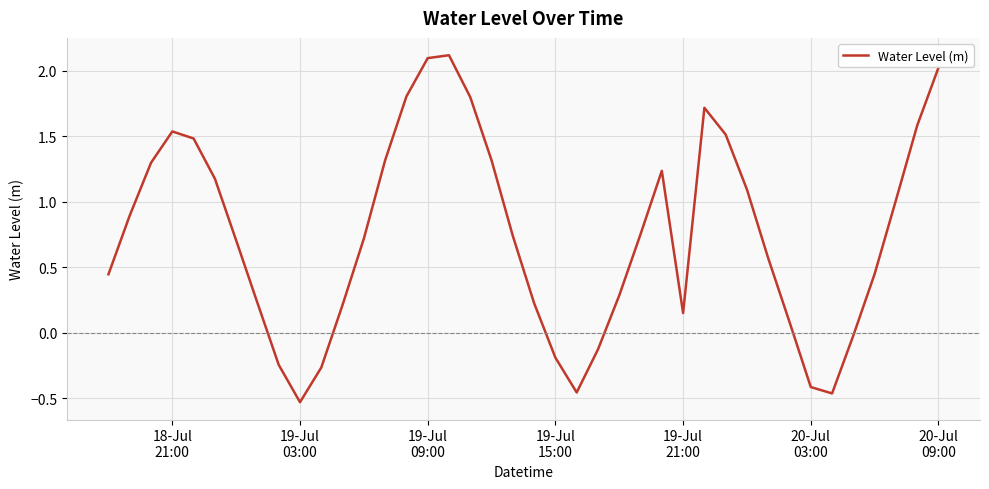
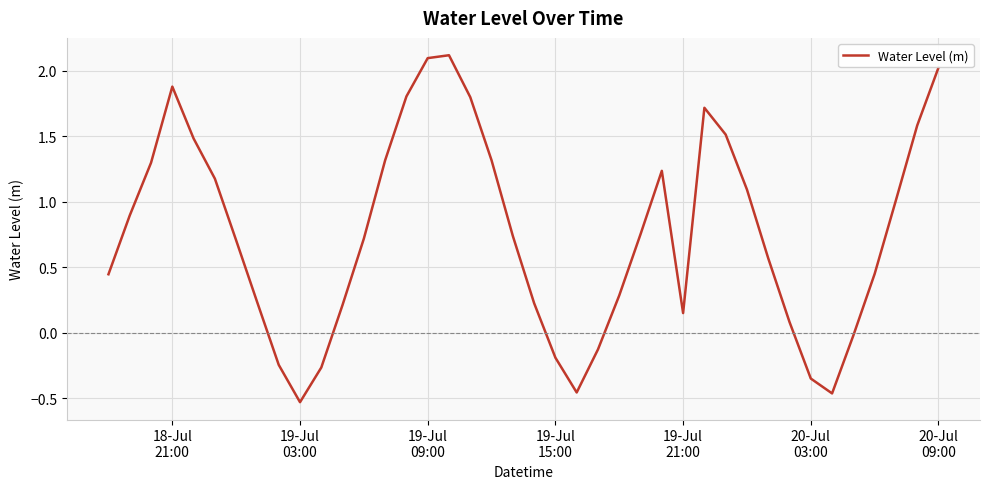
18-Jul 21:00: 1.54 -> 1.88
20-Jul 03:00: -0.41 -> -0.35
